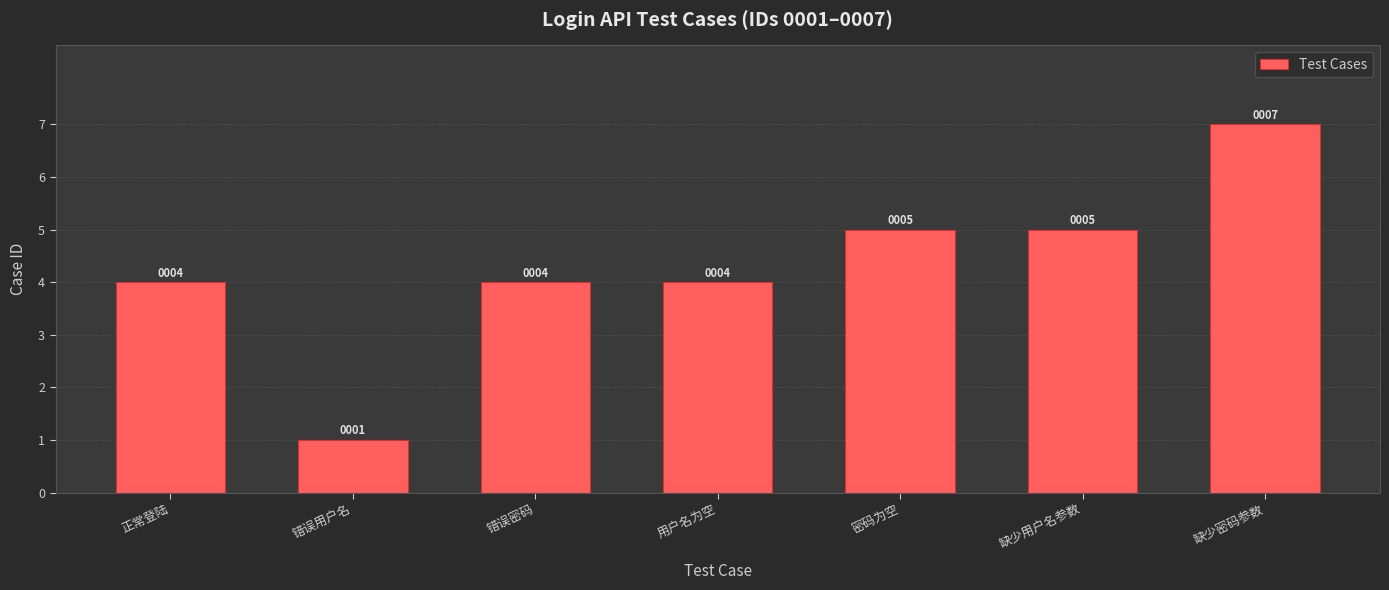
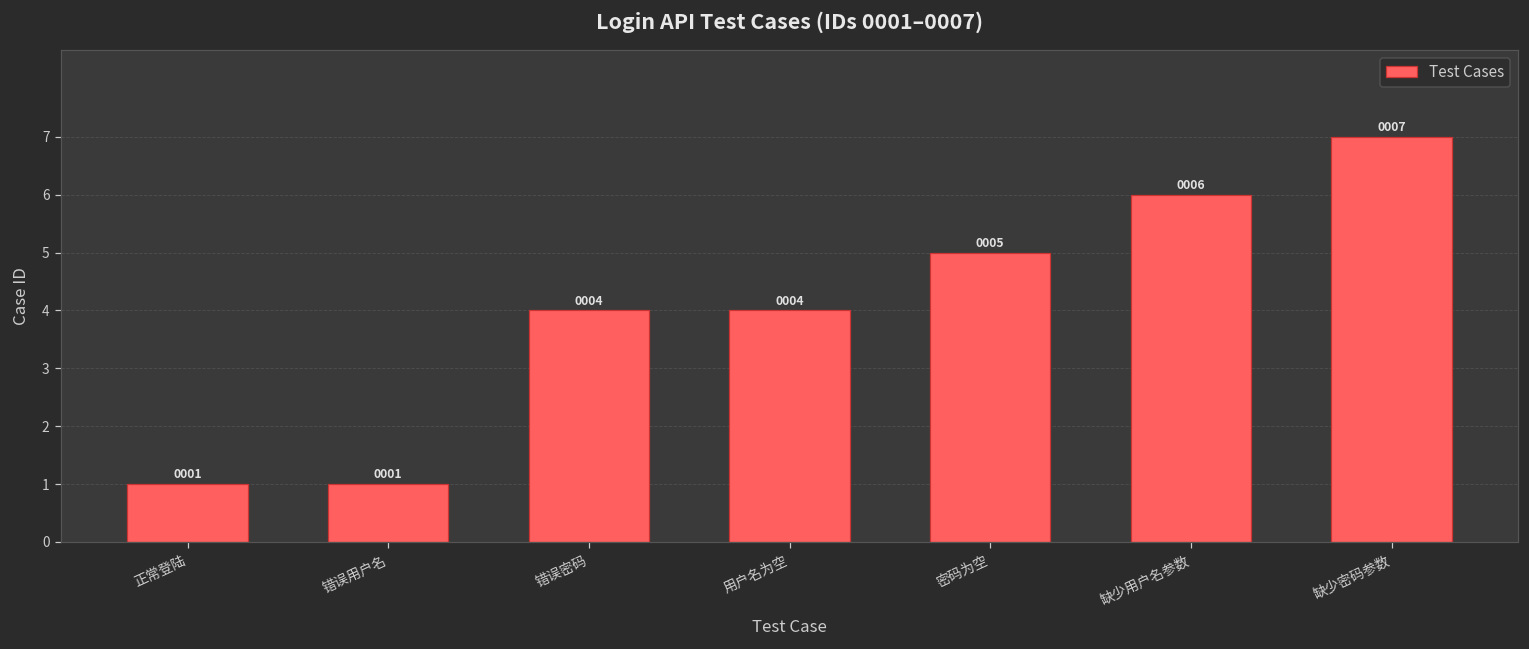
正常登陆: 0004 -> 0001
缺少用户名参数: 0005 -> 0006
